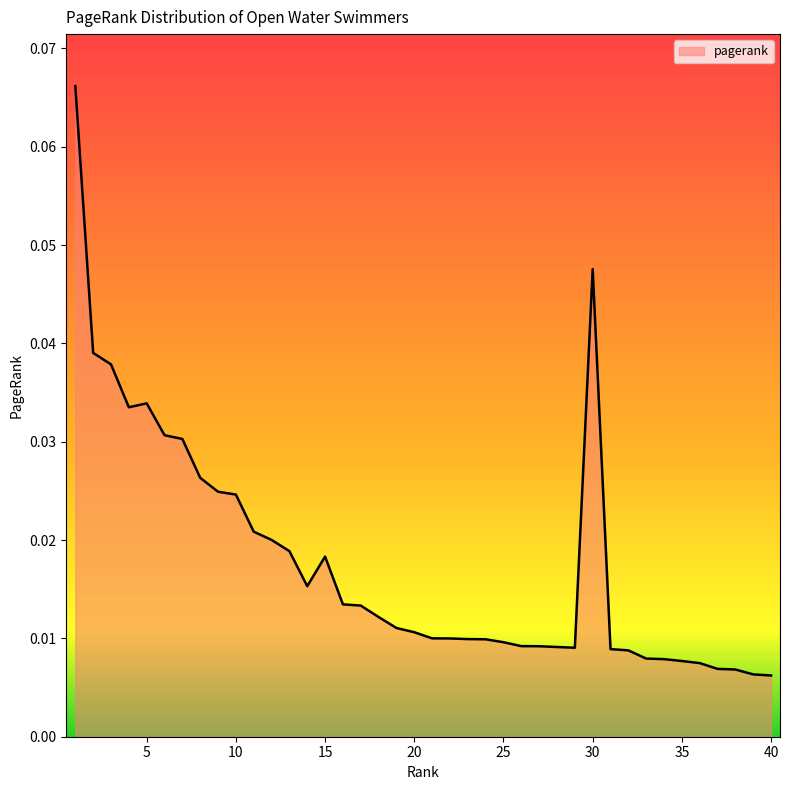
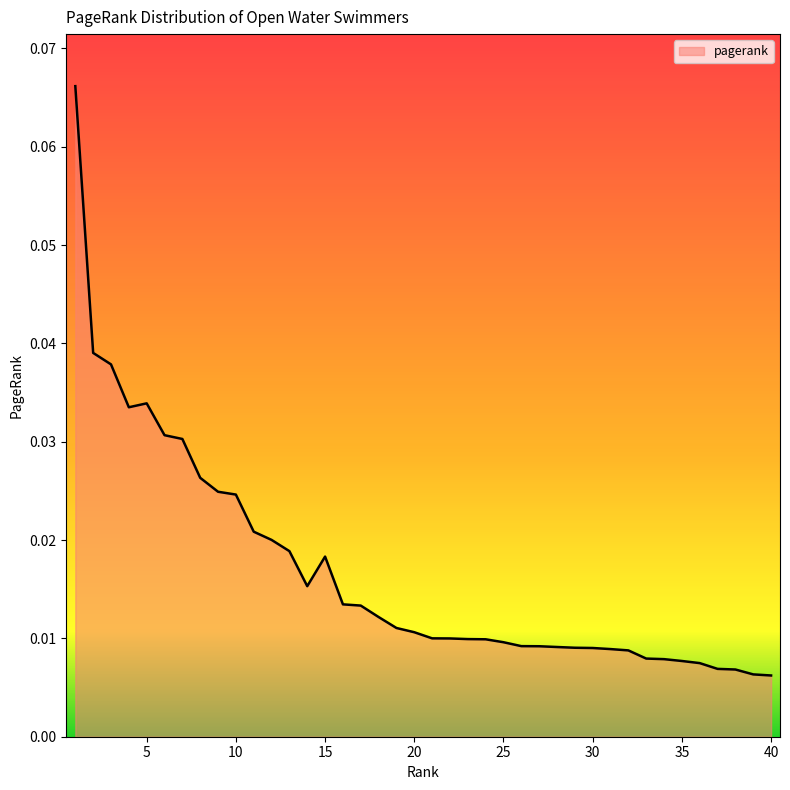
30: 0.048 -> 0.009
